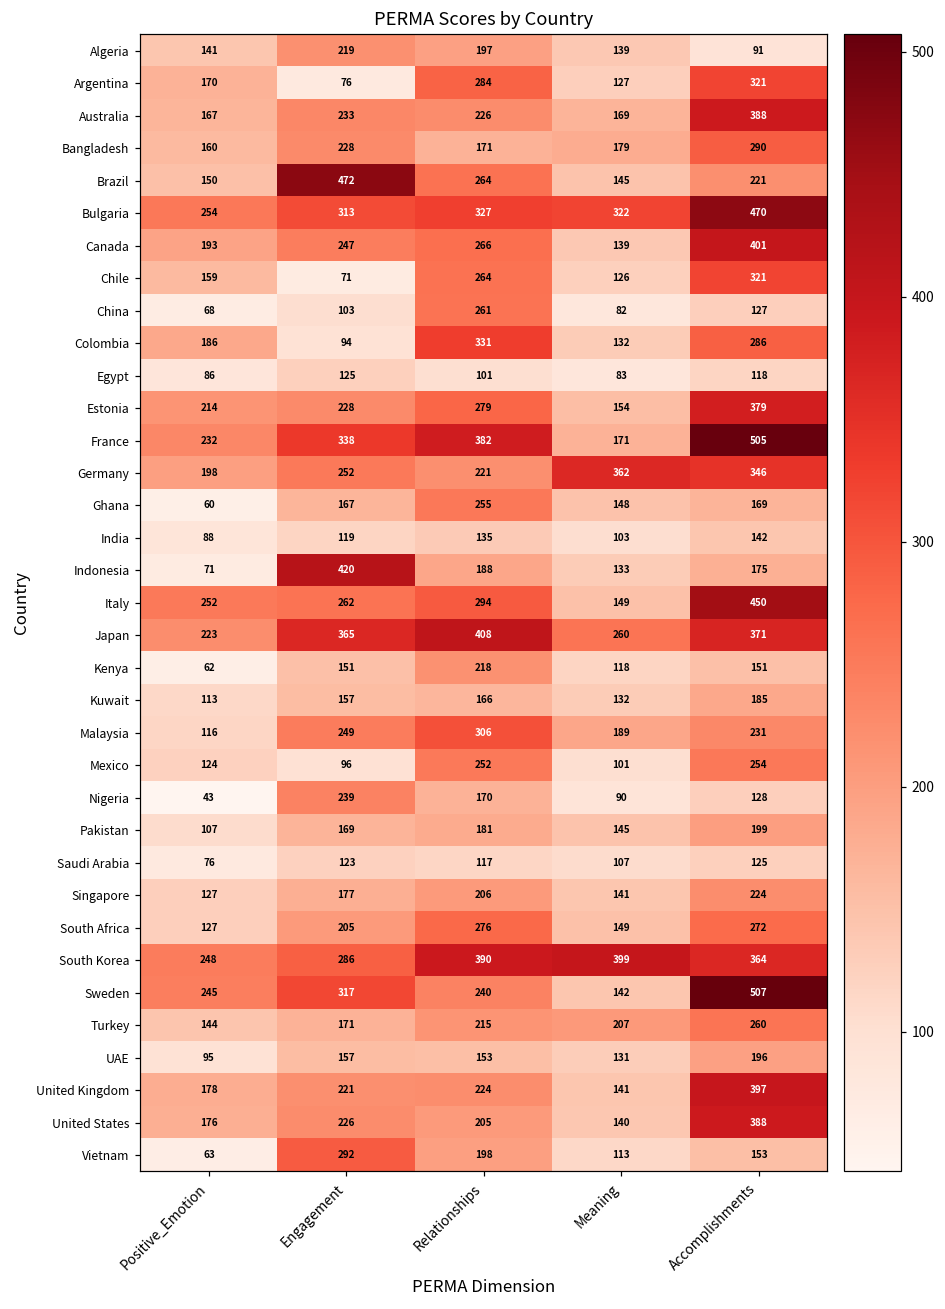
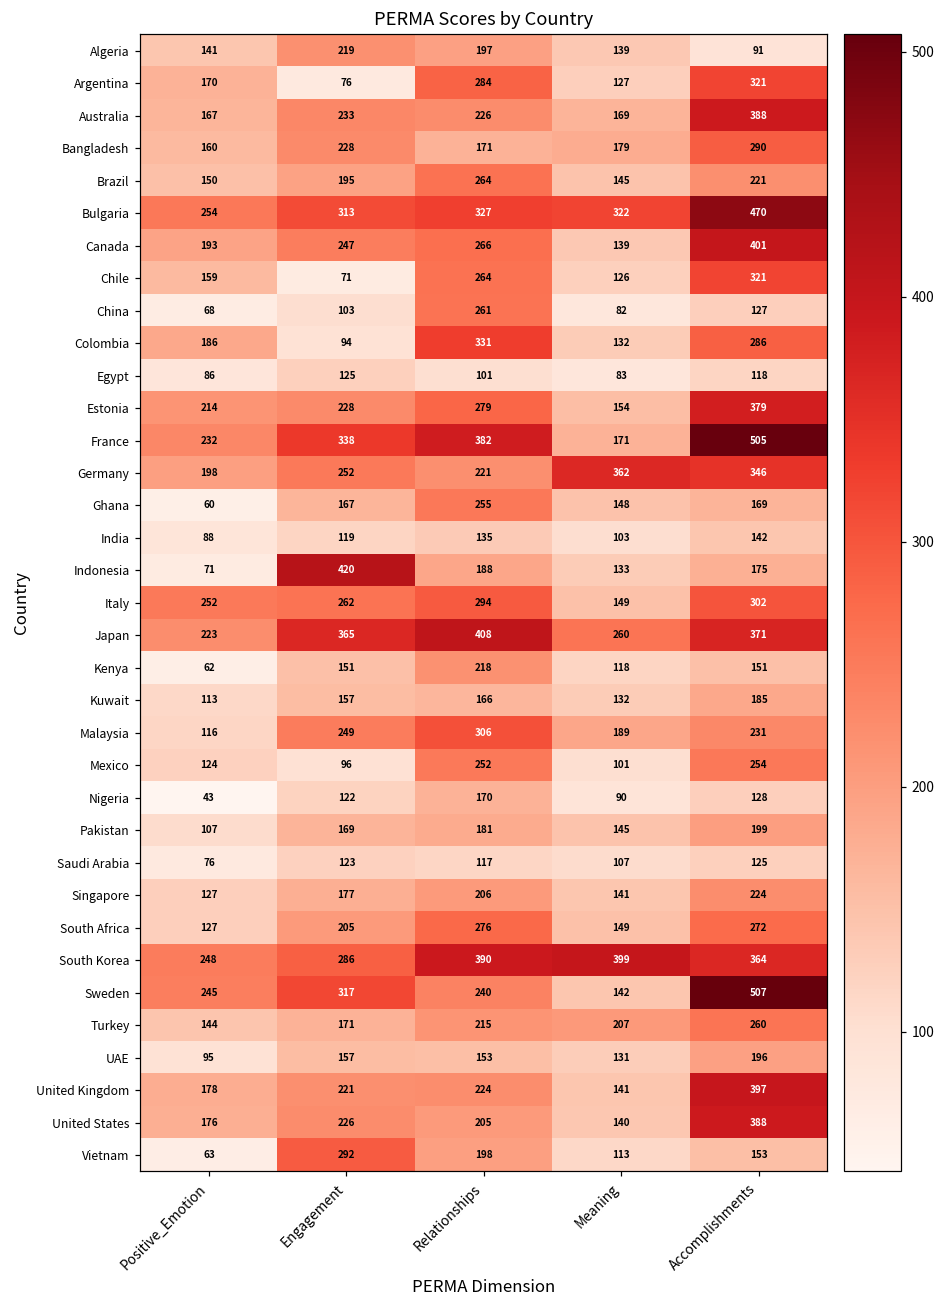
Brazil, Engagement: 472 -> 195
Italy, Accomplishments: 450 -> 302
Nigeria, Engagement: 239 -> 122
